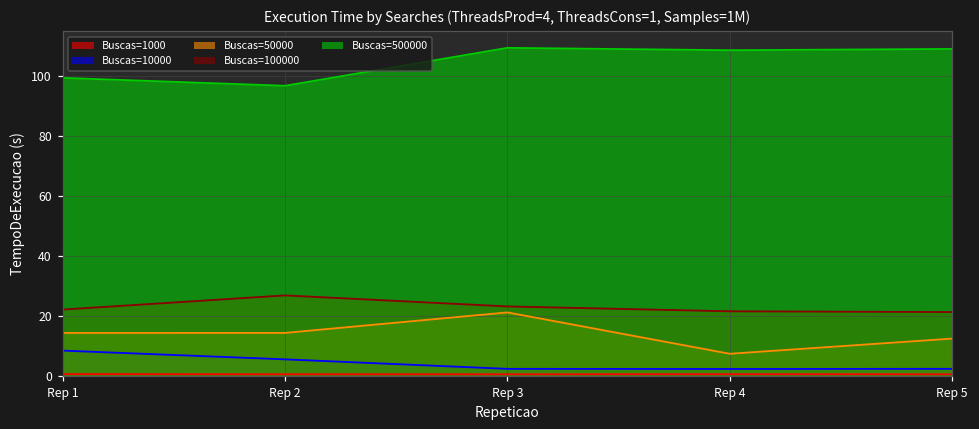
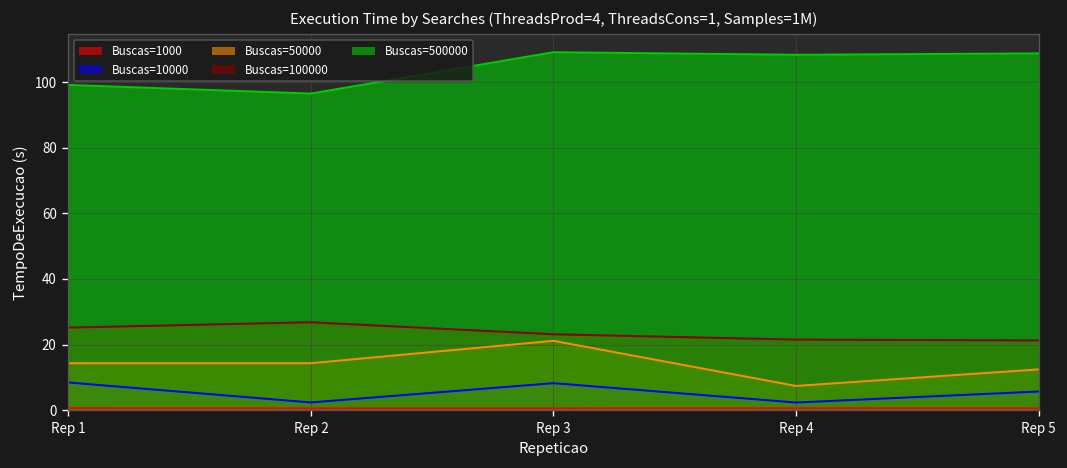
Buscas=100000, Rep 1: 22 -> 25
Buscas=10000, Rep 2: 6 -> 2
Buscas=10000, Rep 3: 2 -> 8
Buscas=10000, Rep 5: 2 -> 6
